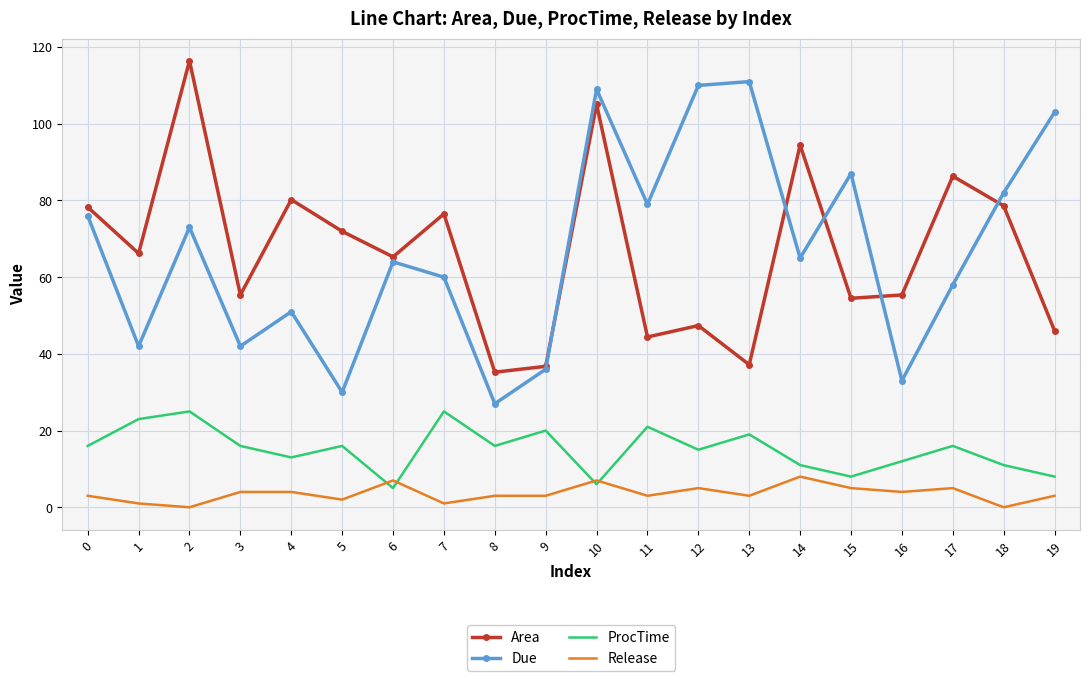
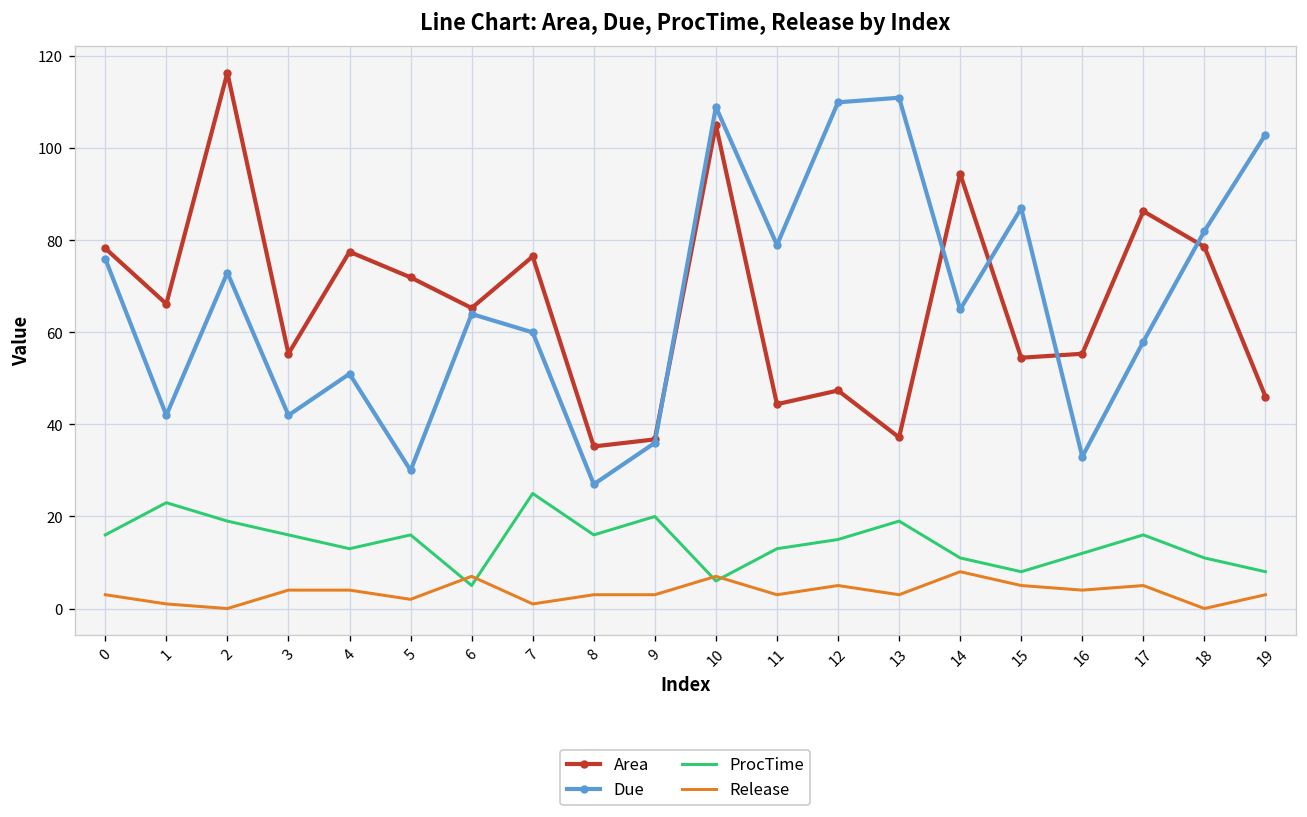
ProcTime, 2: 25 -> 19
Area, 4: 80 -> 78
ProcTime, 11: 21 -> 13
